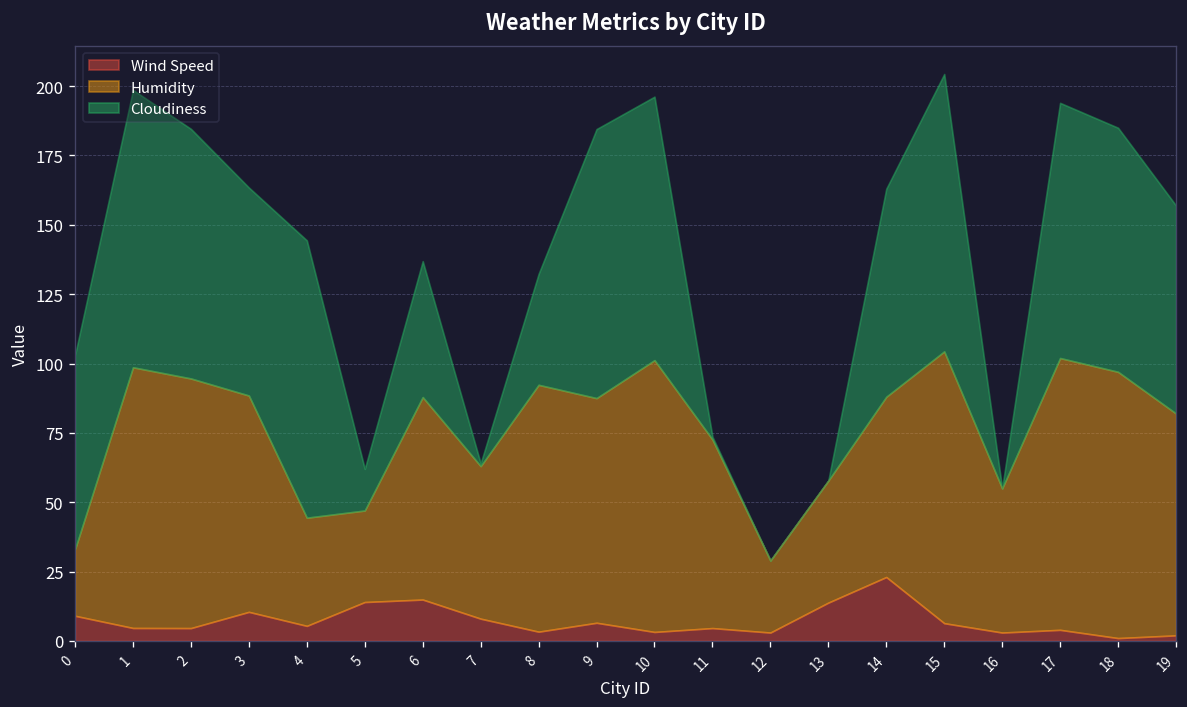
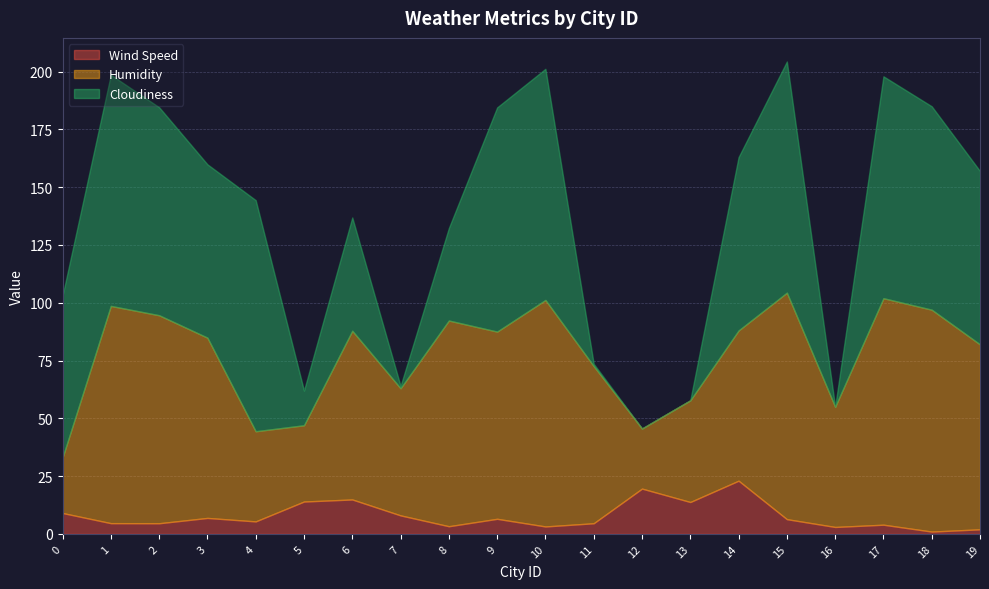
Wind Speed, 3: 10 -> 7
Cloudiness, 10: 95 -> 100
Wind Speed, 12: 3 -> 20
Cloudiness, 17: 92 -> 96
